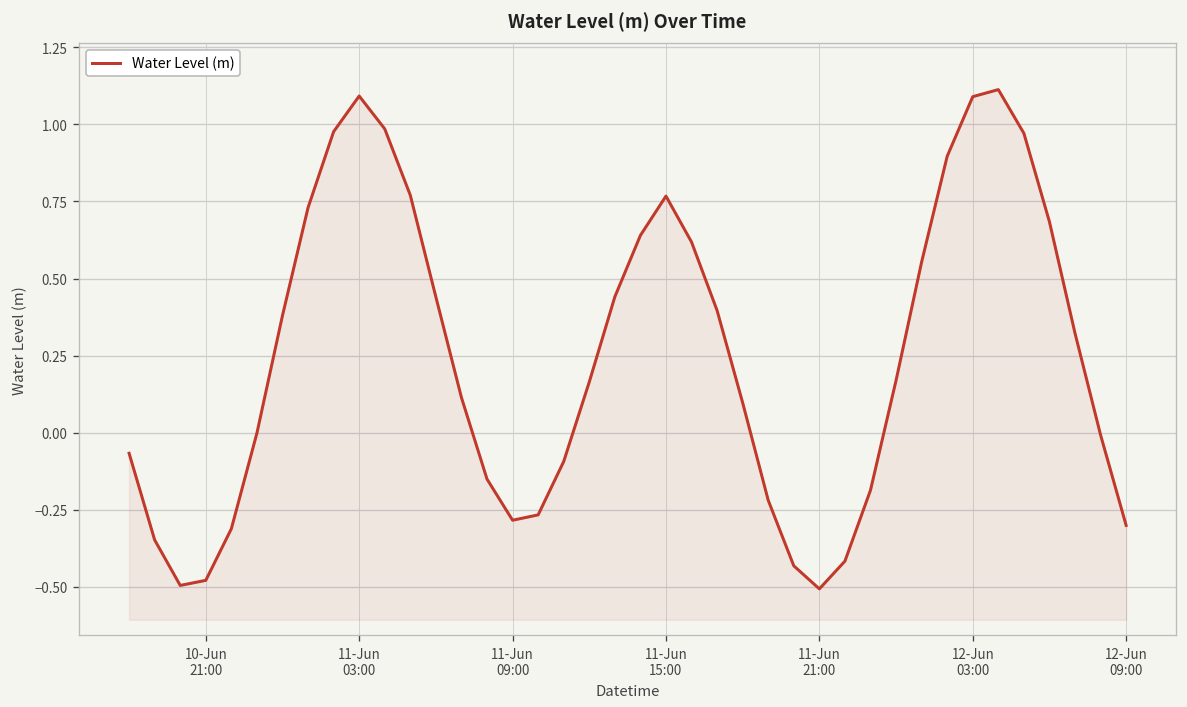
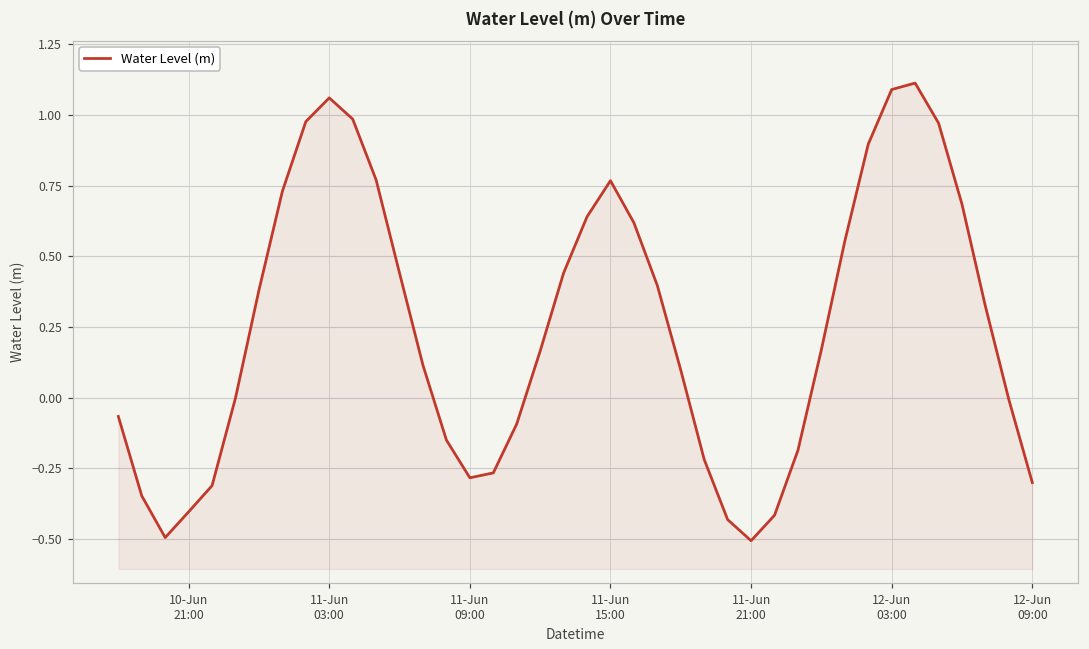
10-Jun 21:00: -0.48 -> -0.40
11-Jun 03:00: 1.09 -> 1.06
